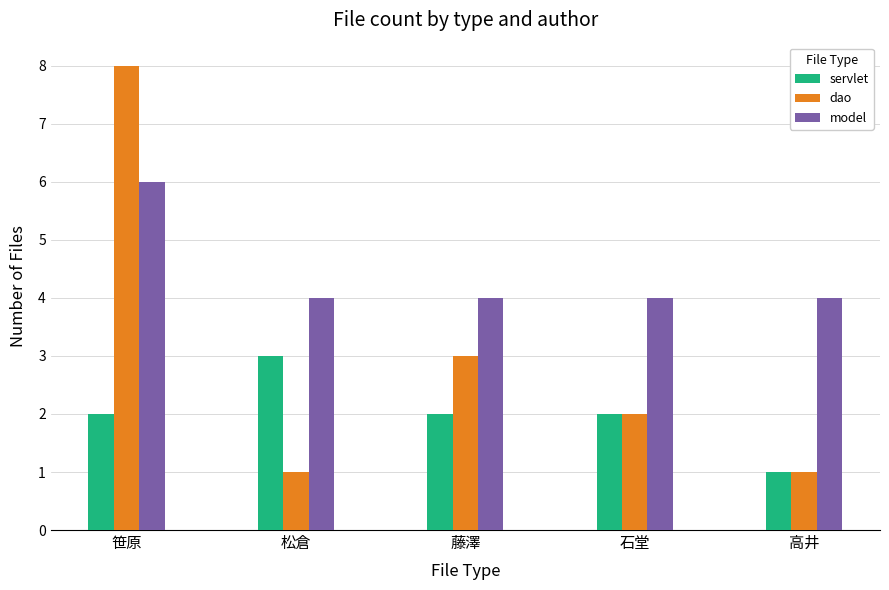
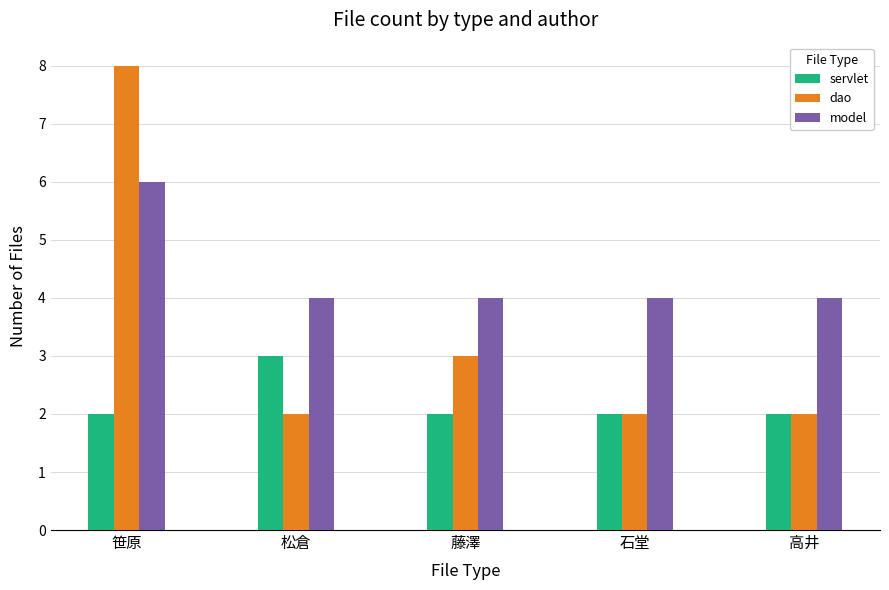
dao, 松倉: 1 -> 2
servlet, 高井: 1 -> 2
dao, 高井: 1 -> 2
